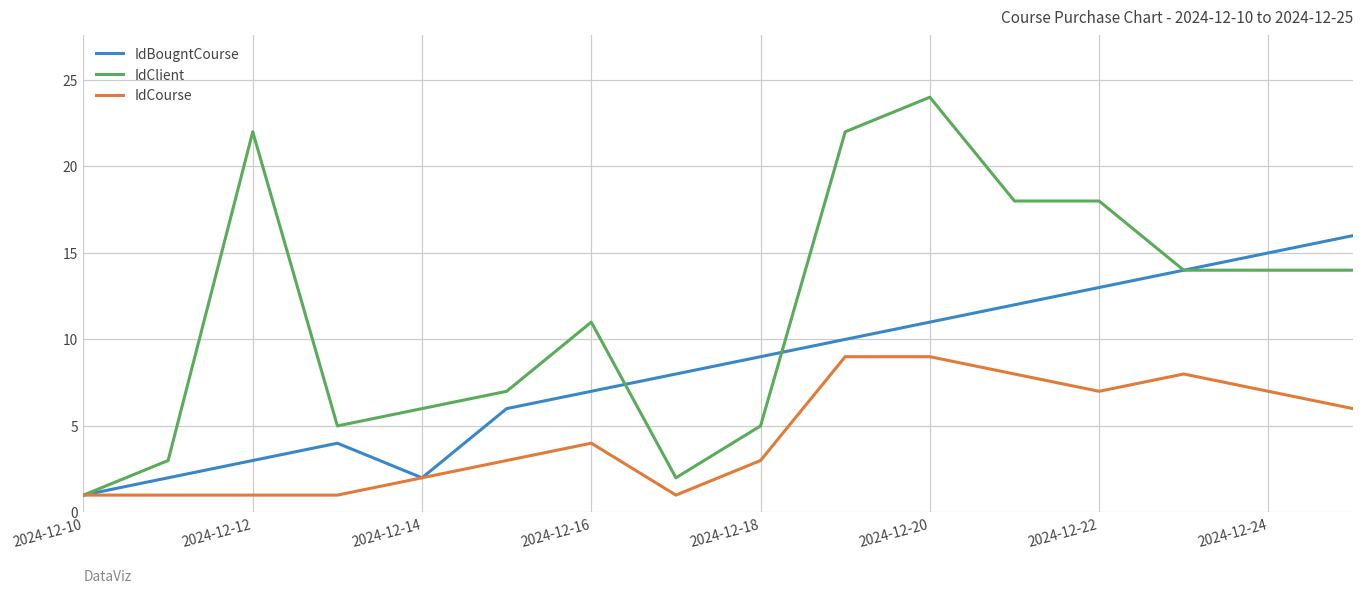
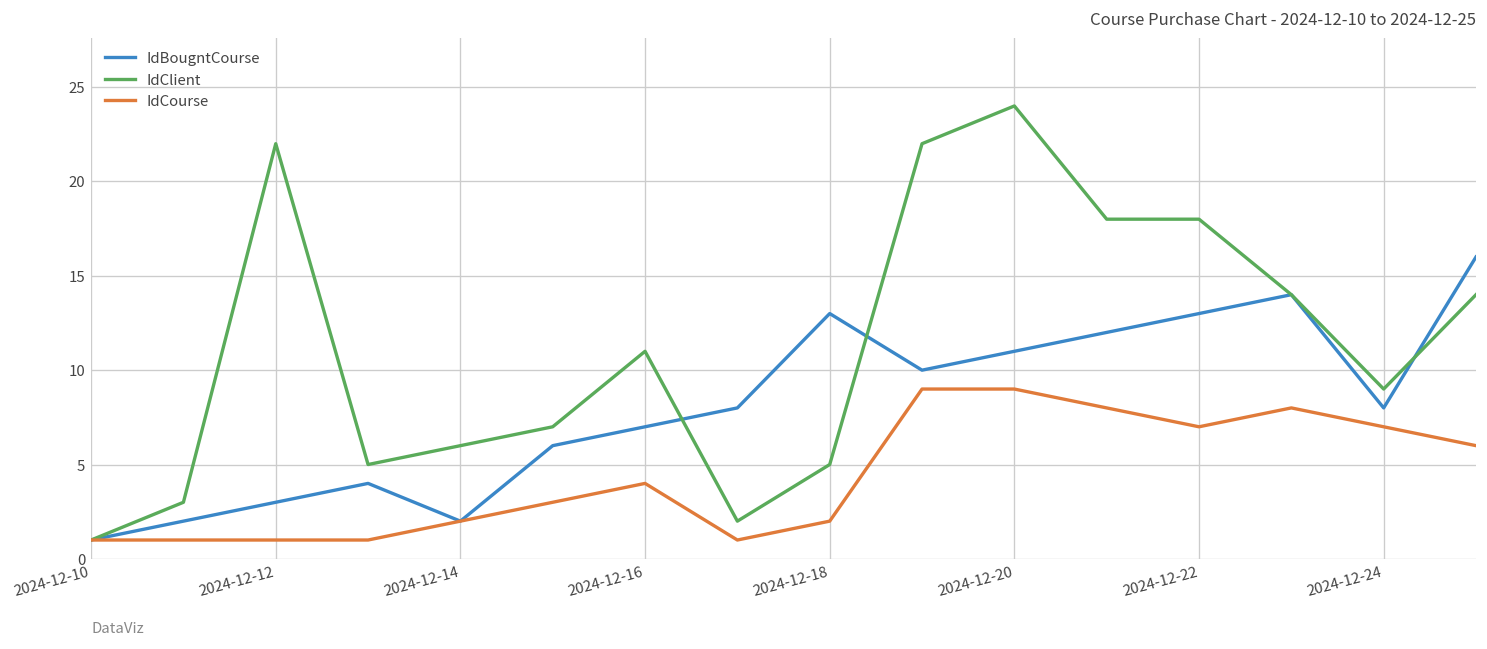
IdBougntCourse, 2024-12-18: 9 -> 13
IdCourse, 2024-12-18: 3 -> 2
IdBougntCourse, 2024-12-24: 15 -> 8
IdClient, 2024-12-24: 14 -> 9
